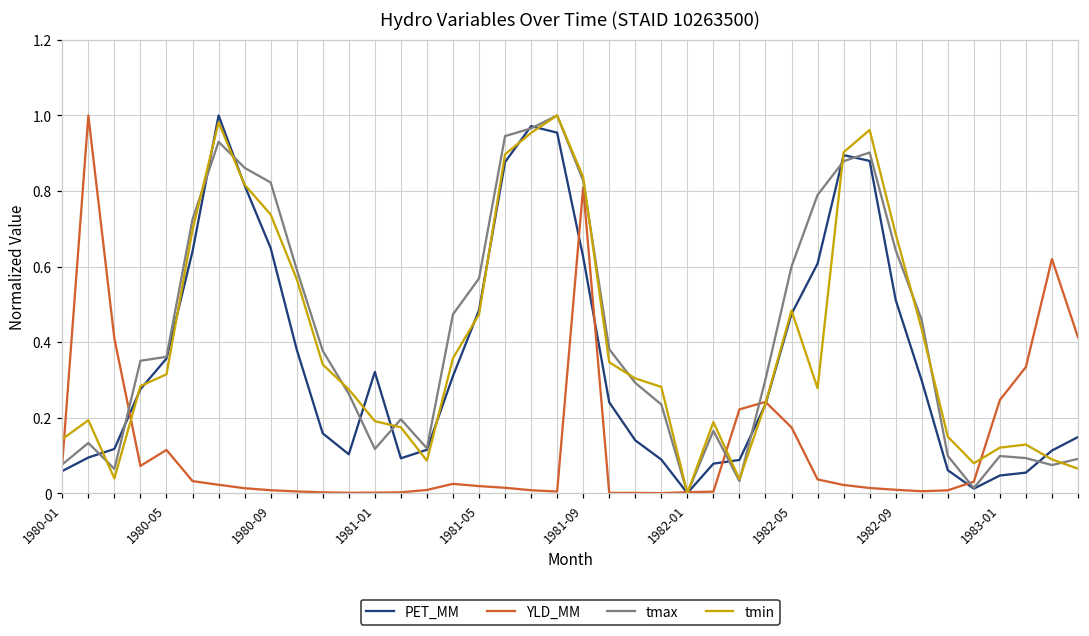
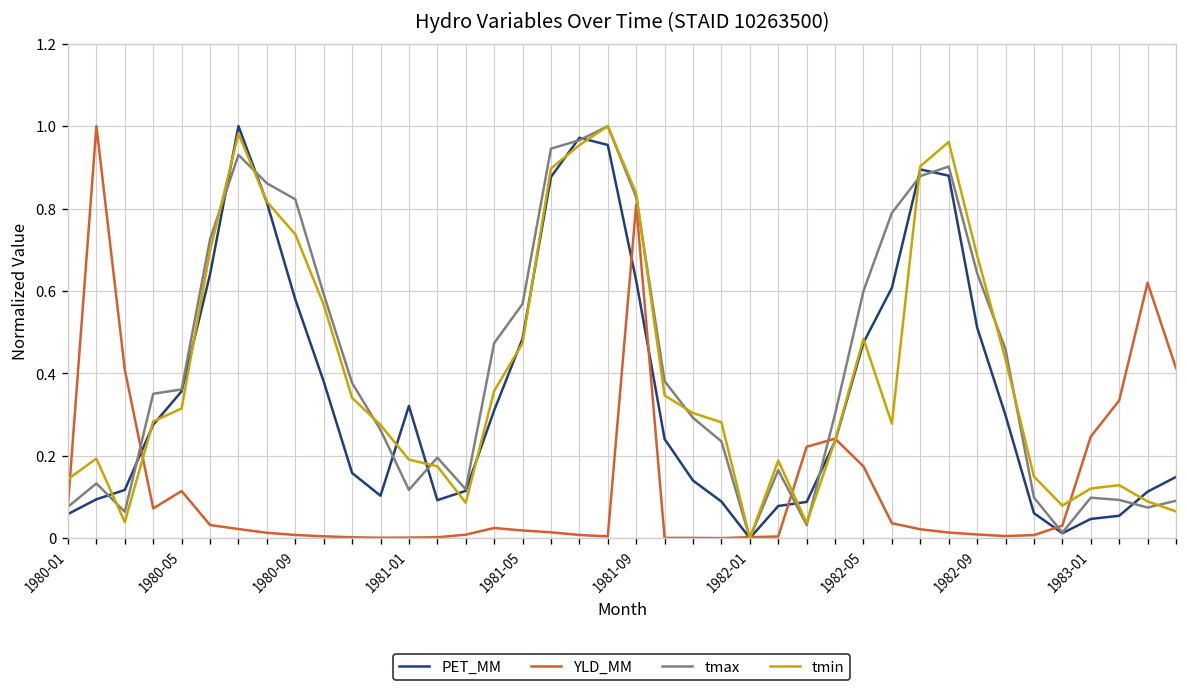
PET_MM, 1980-09: 0.65 -> 0.58
